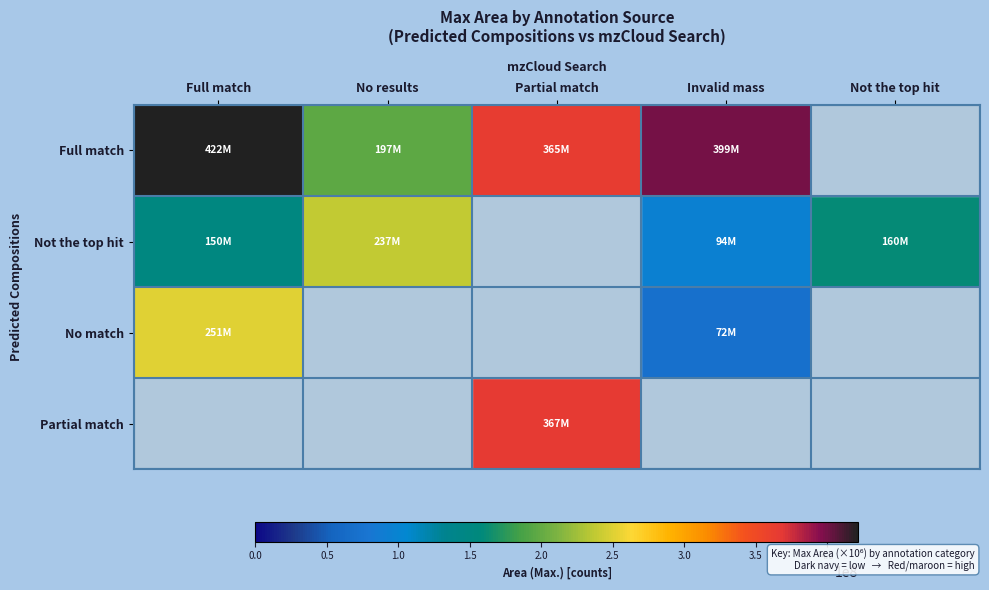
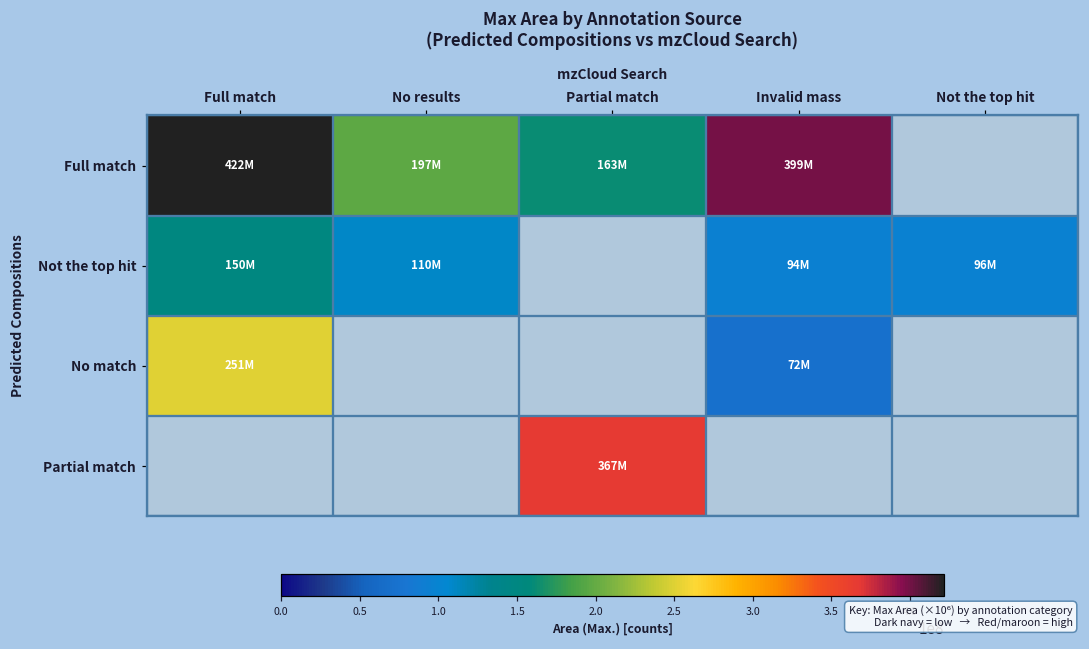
Full match, Partial match: 365M -> 163M
Not the top hit, No results: 237M -> 110M
Not the top hit, Not the top hit: 160M -> 96M
